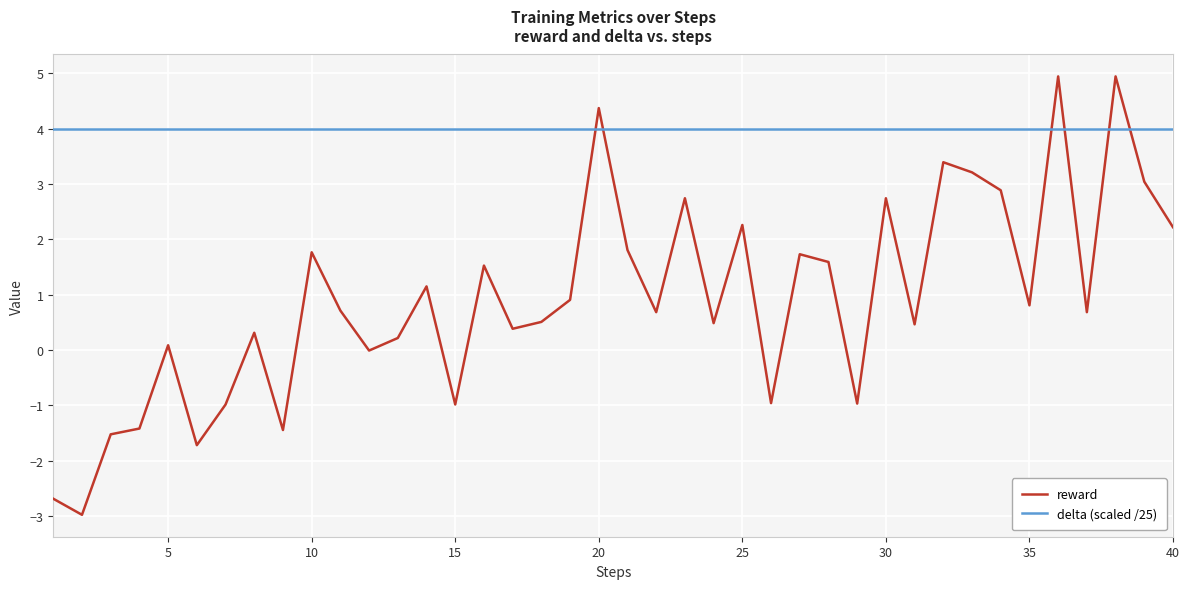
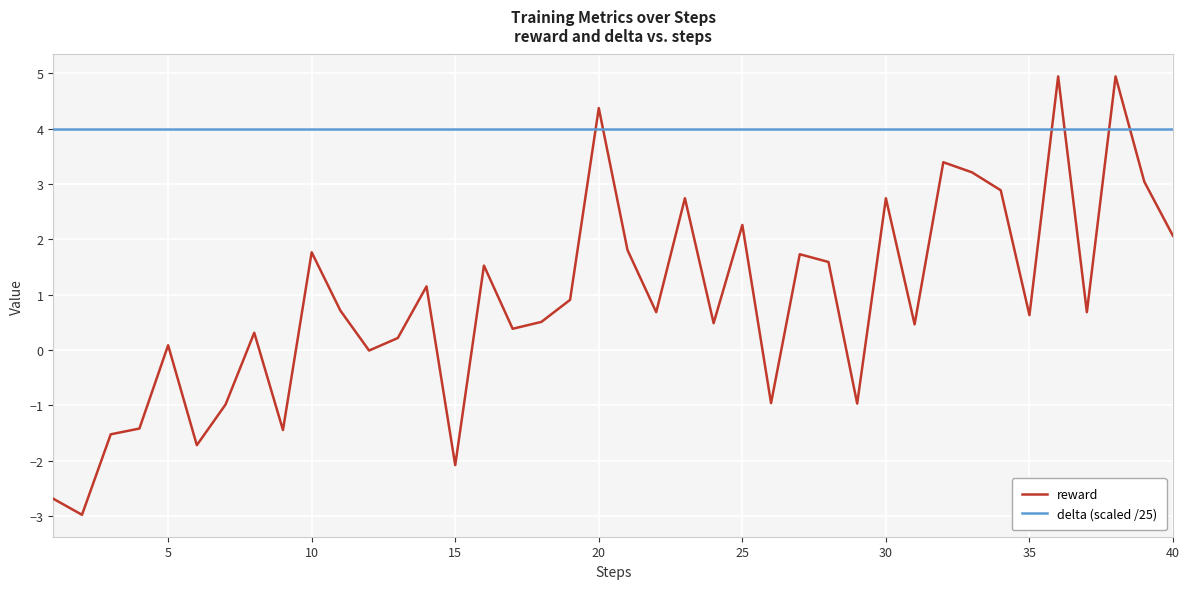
reward, 15: -1.0 -> -2.1
reward, 35: 0.8 -> 0.6
reward, 40: 2.2 -> 2.1
